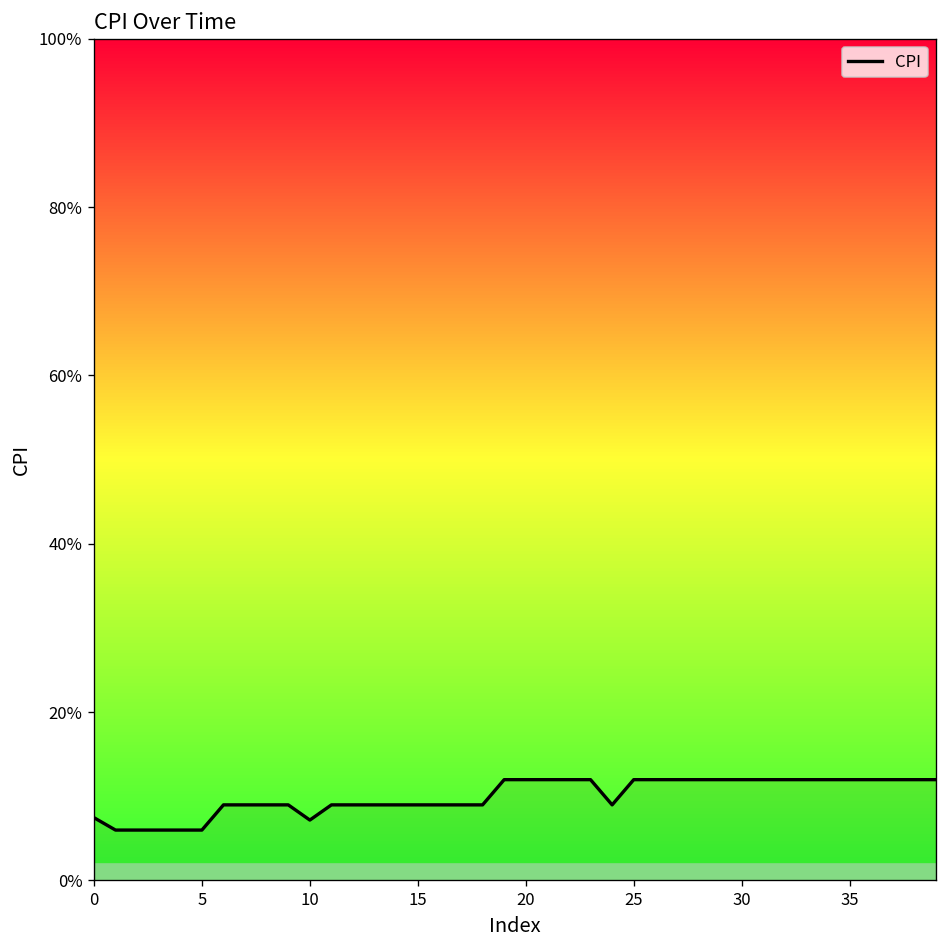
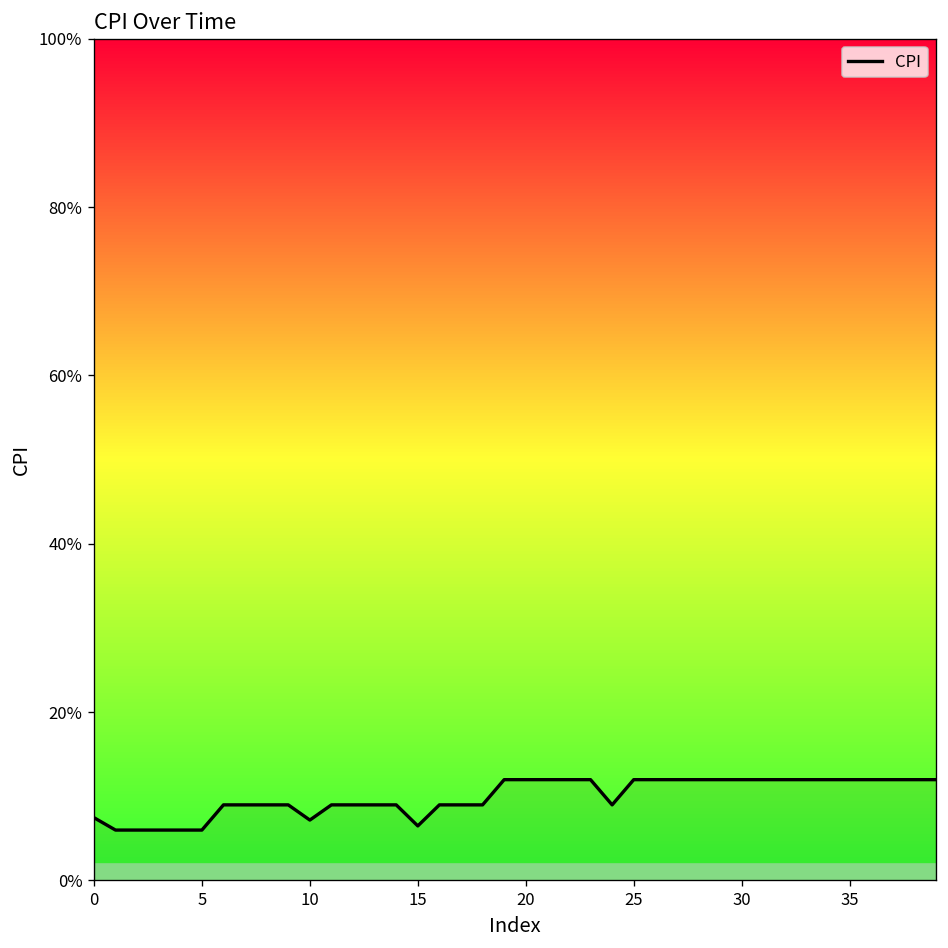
15: 9% -> 6%
